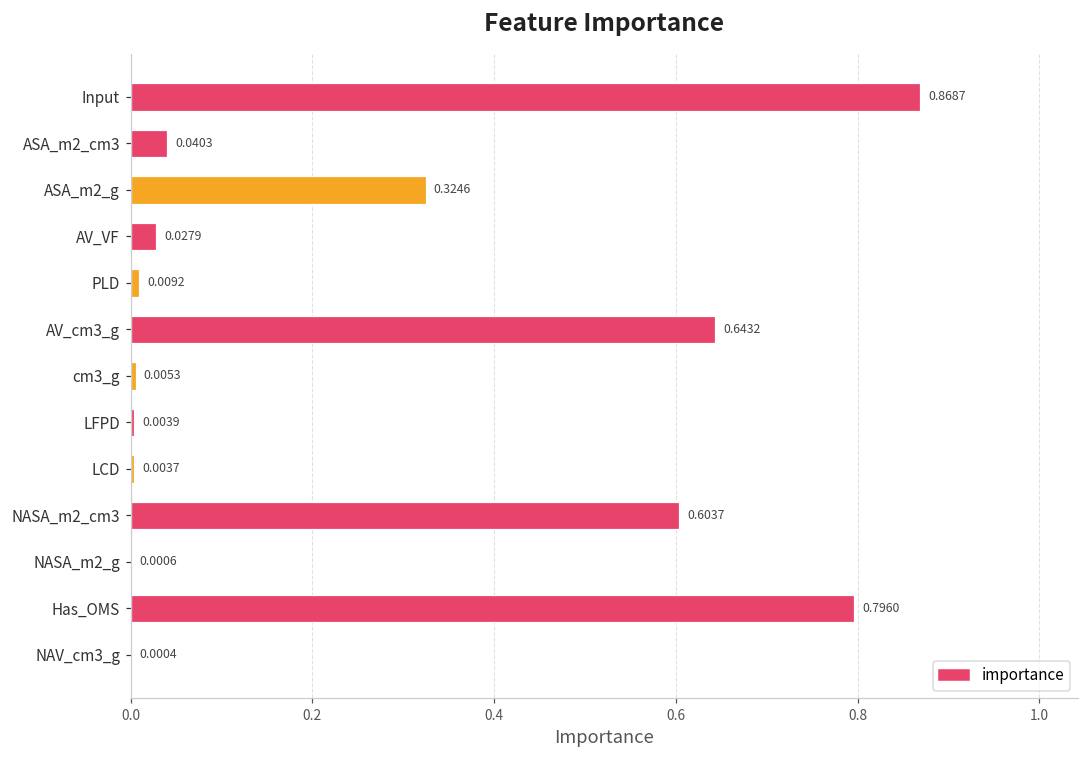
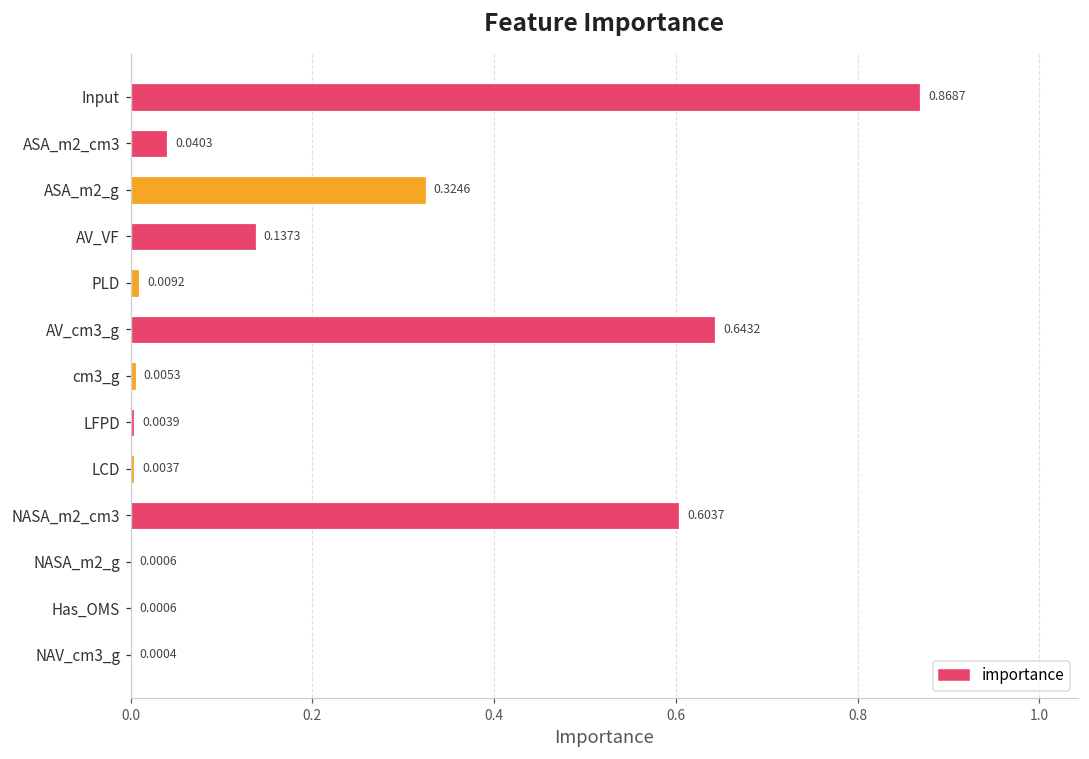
AV_VF: 0.0279 -> 0.1373
Has_OMS: 0.7960 -> 0.0006
